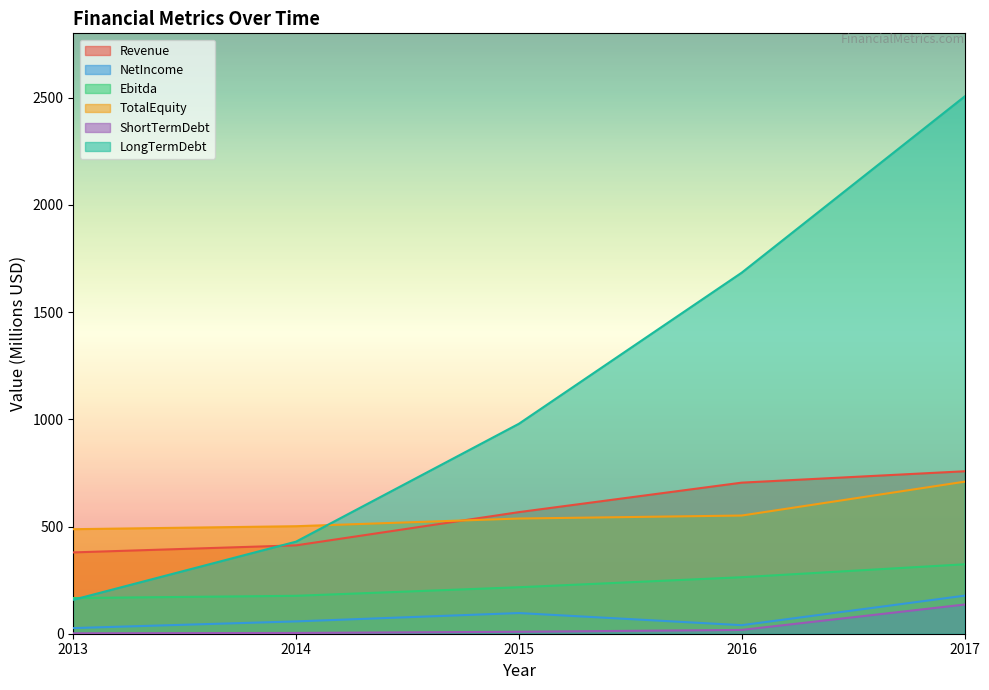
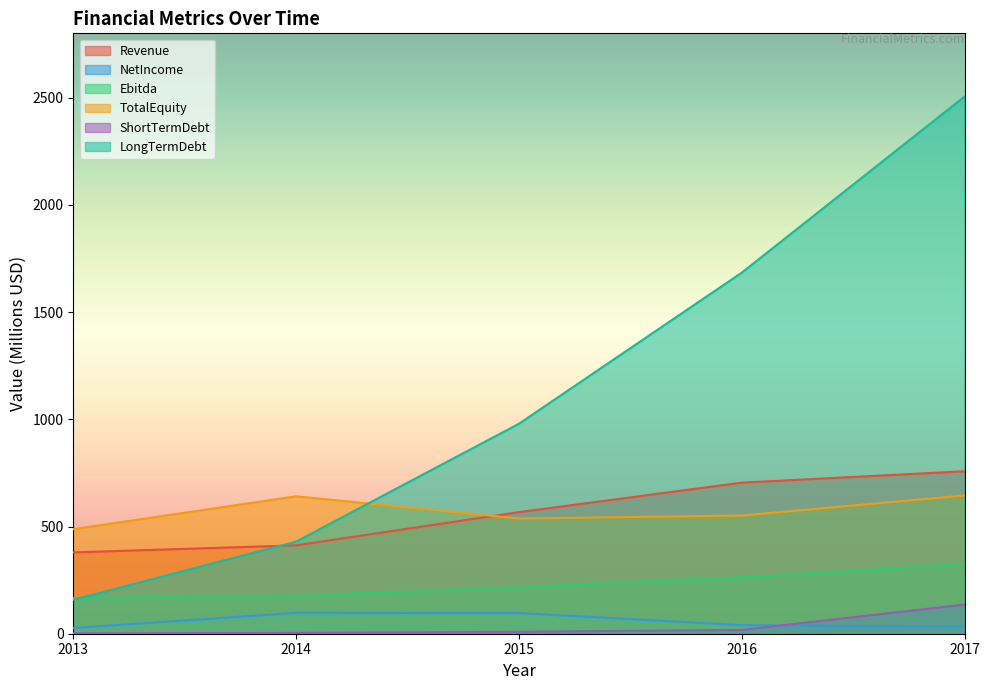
NetIncome, 2014: 60 -> 100
TotalEquity, 2014: 500 -> 640
NetIncome, 2017: 180 -> 30
TotalEquity, 2017: 710 -> 640
